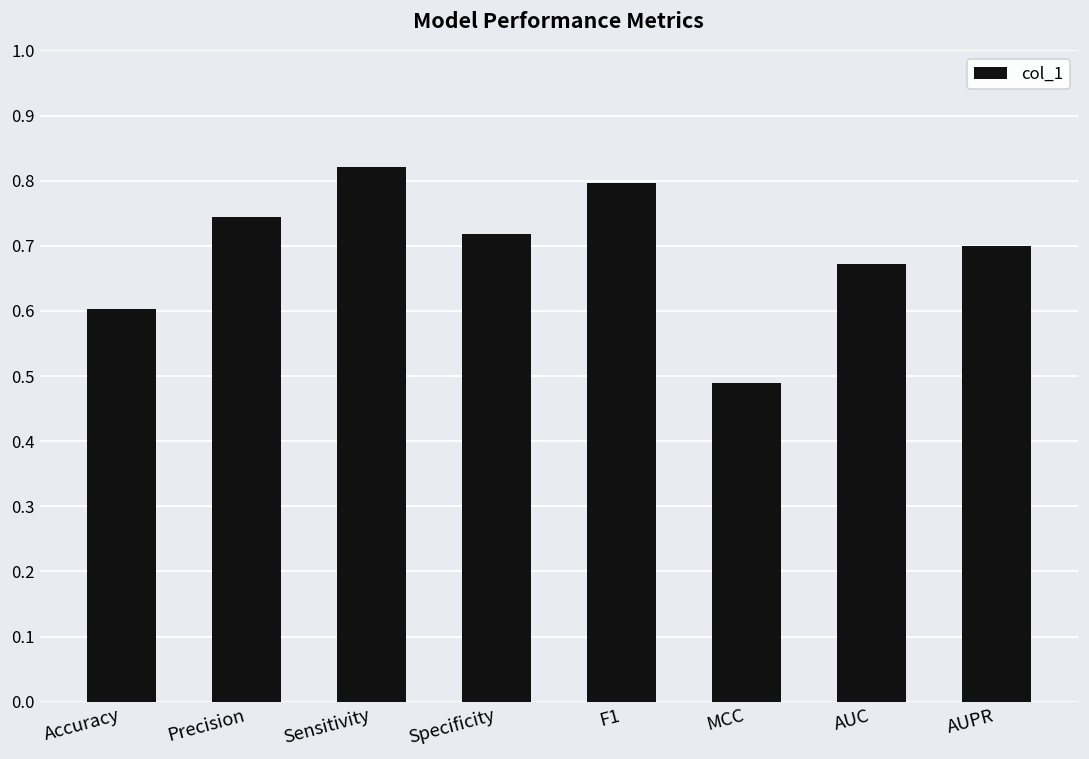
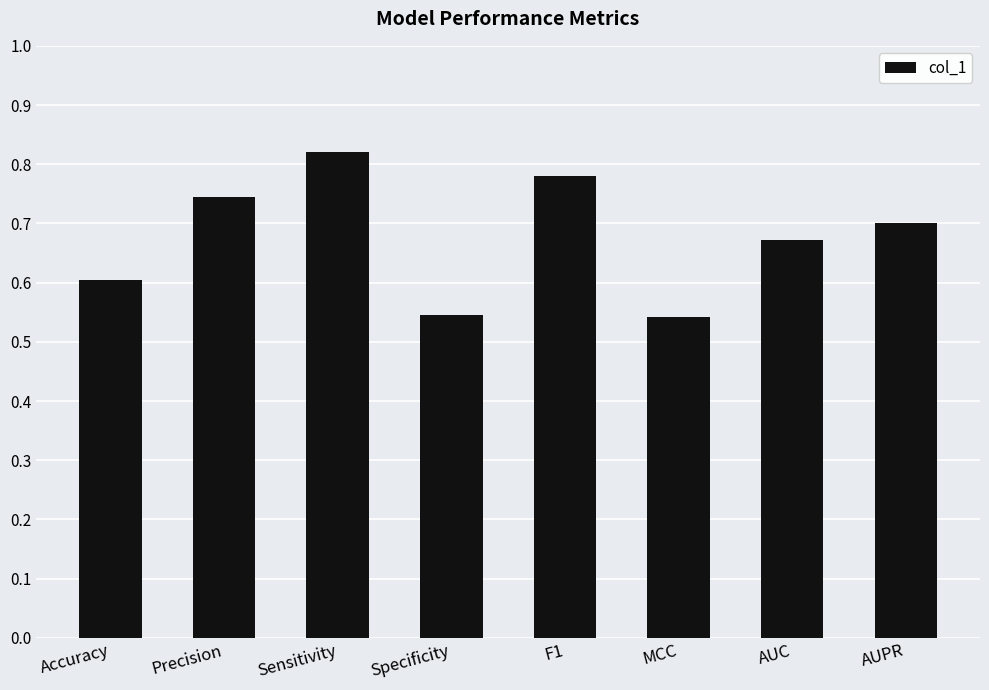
Specificity: 0.72 -> 0.55
F1: 0.80 -> 0.78
MCC: 0.49 -> 0.54
